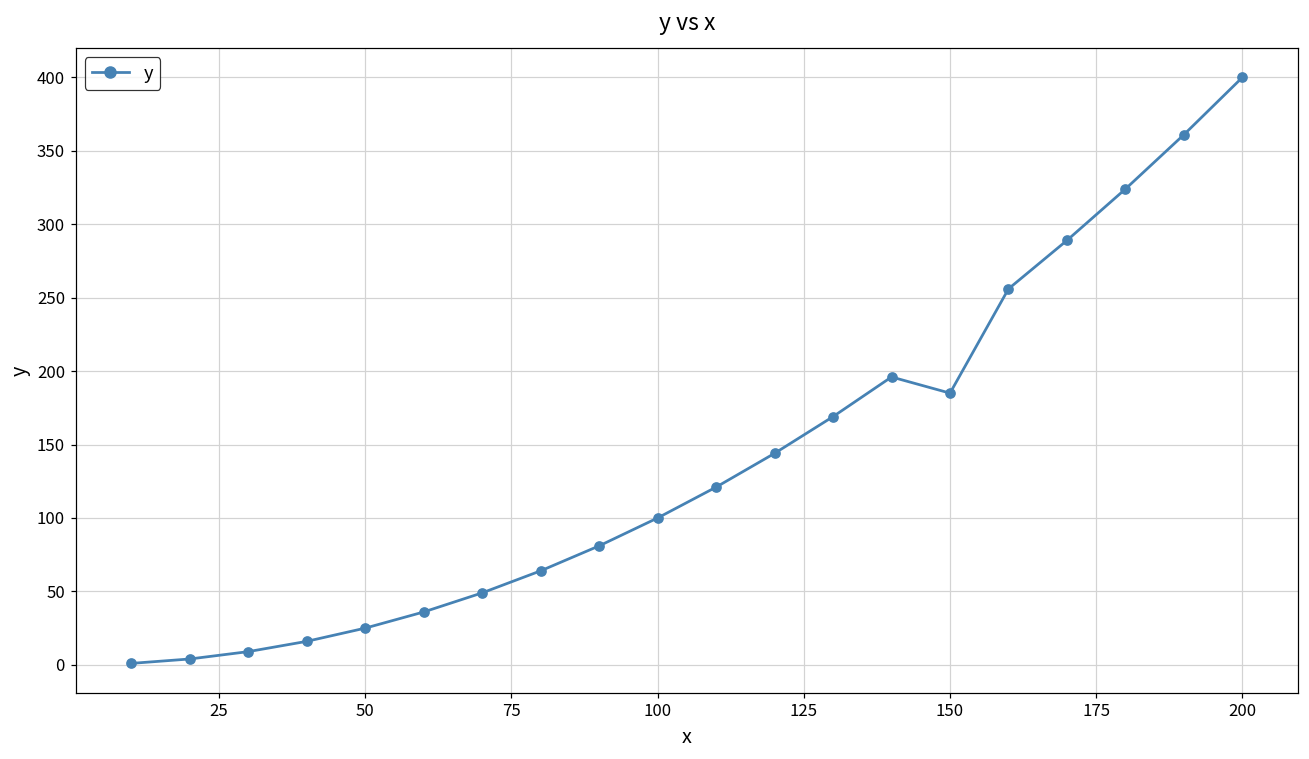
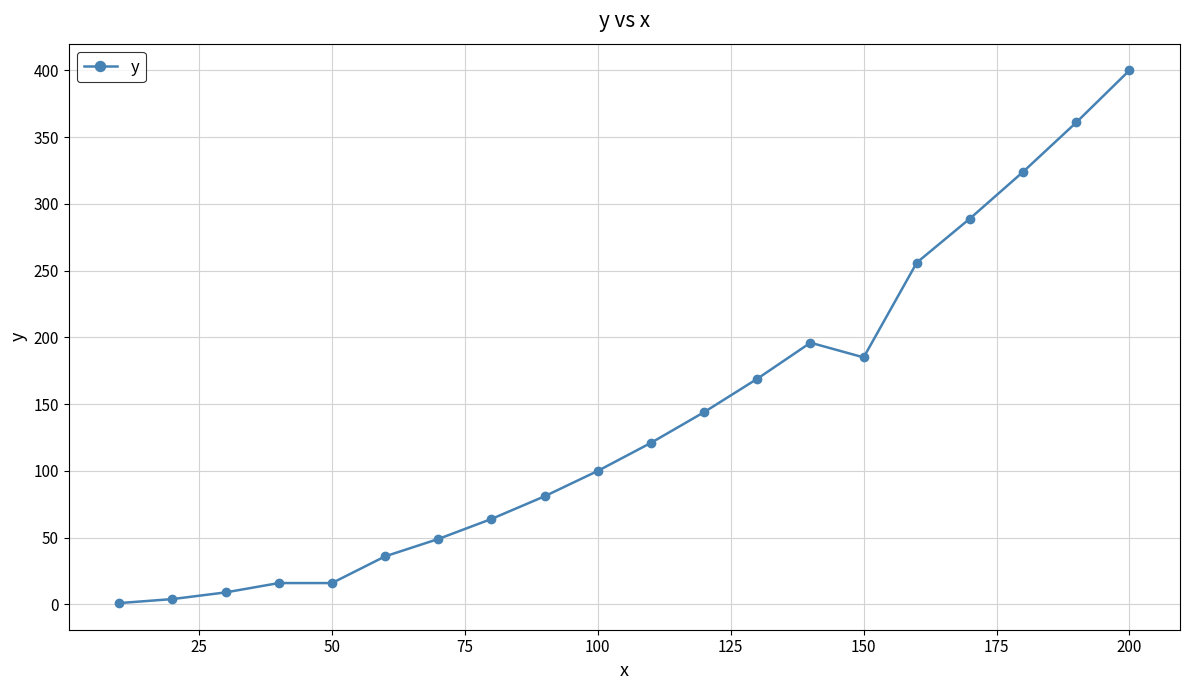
50: 25 -> 16
